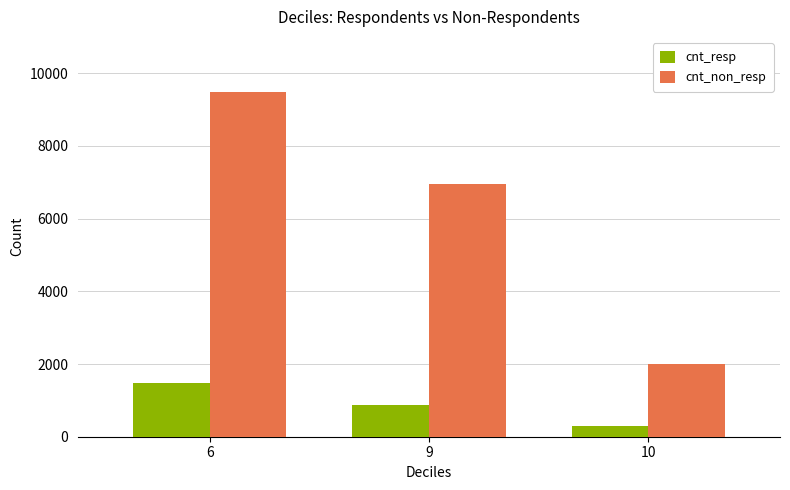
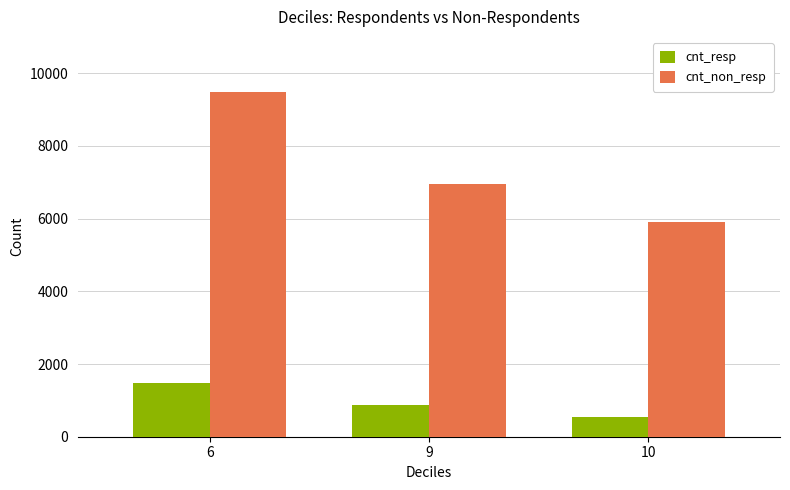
cnt_resp, 10: 300 -> 500
cnt_non_resp, 10: 2000 -> 5900
